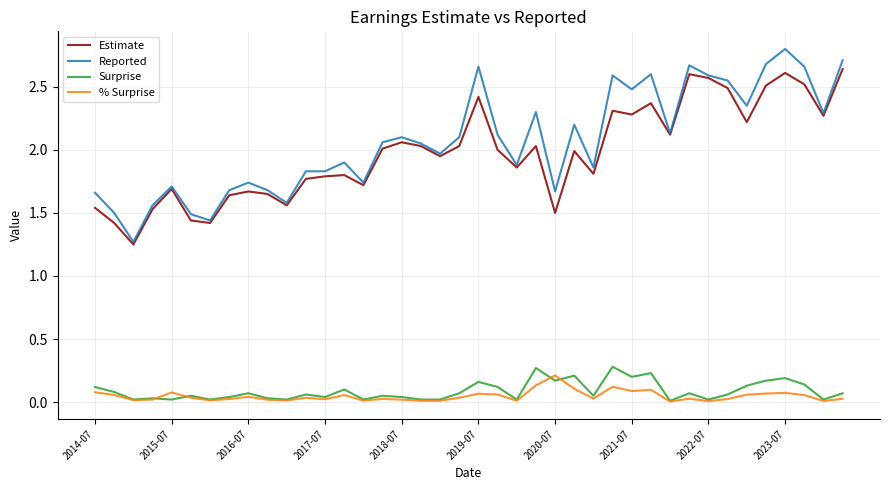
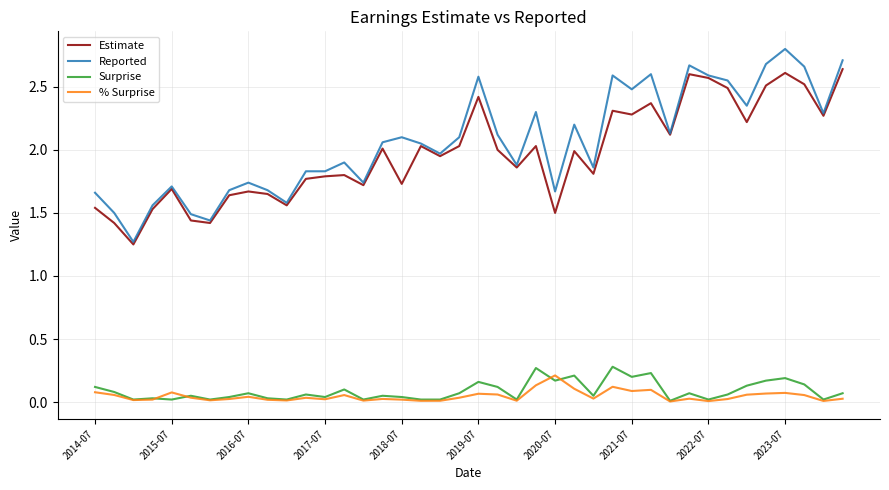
Estimate, 2018-07: 2.06 -> 1.73
Reported, 2019-07: 2.66 -> 2.58
